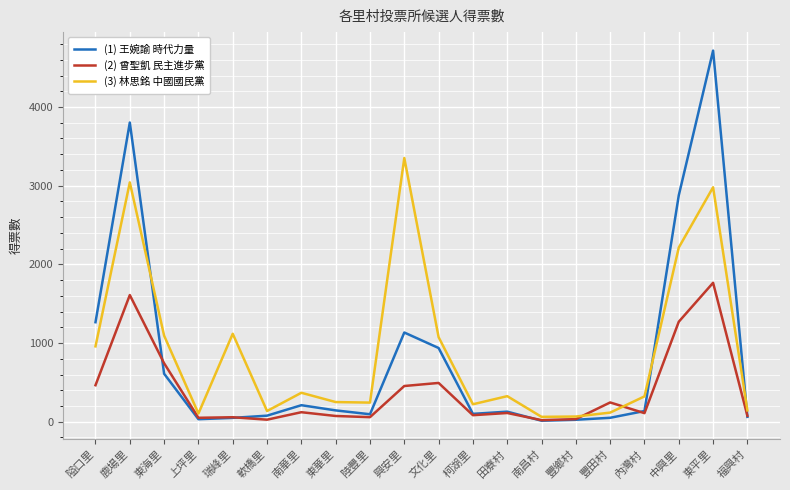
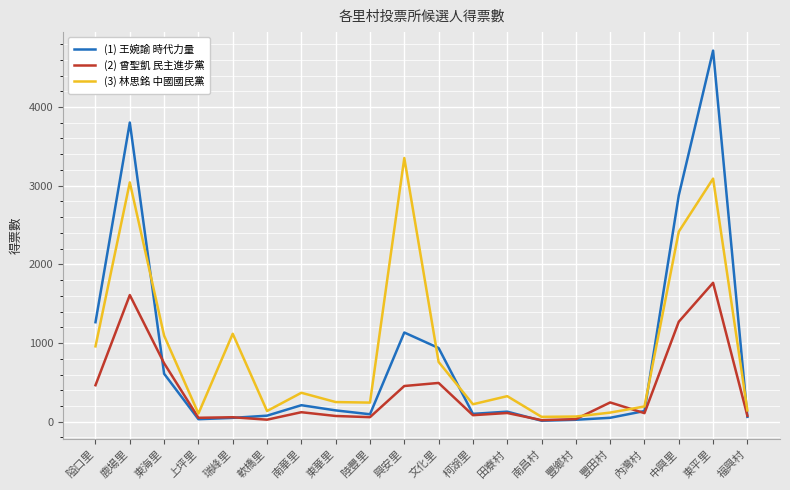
(3) 林思銘 中國國民黨, 文化里: 1100 -> 800
(3) 林思銘 中國國民黨, 內灣村: 300 -> 200
(3) 林思銘 中國國民黨, 中興里: 2200 -> 2400
(3) 林思銘 中國國民黨, 東平里: 3000 -> 3100
